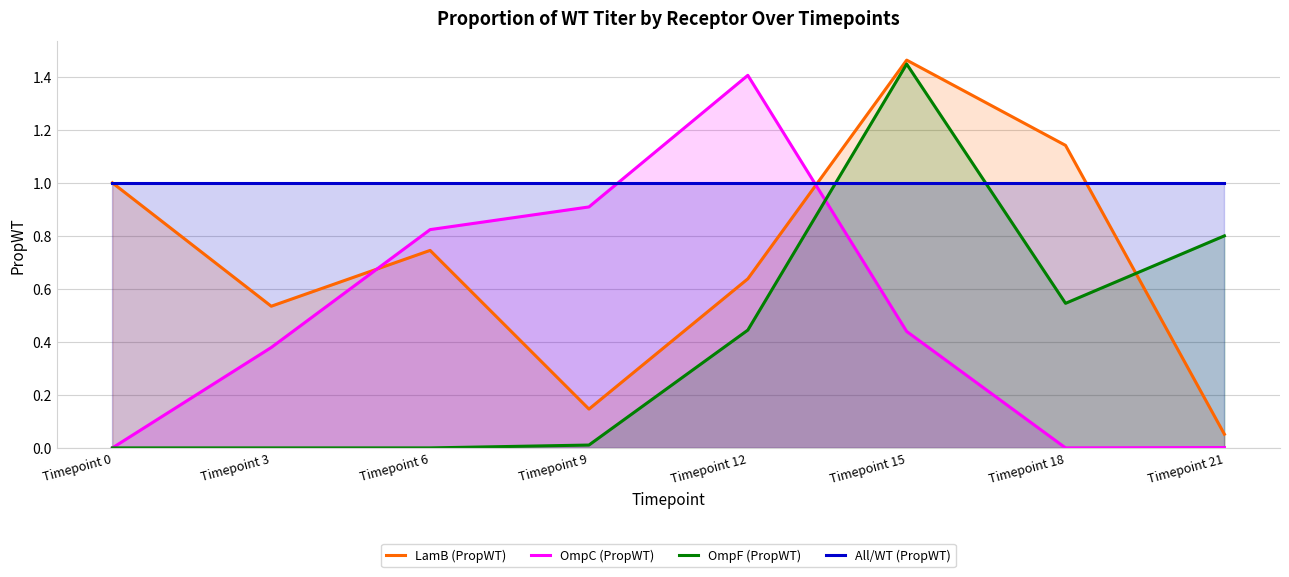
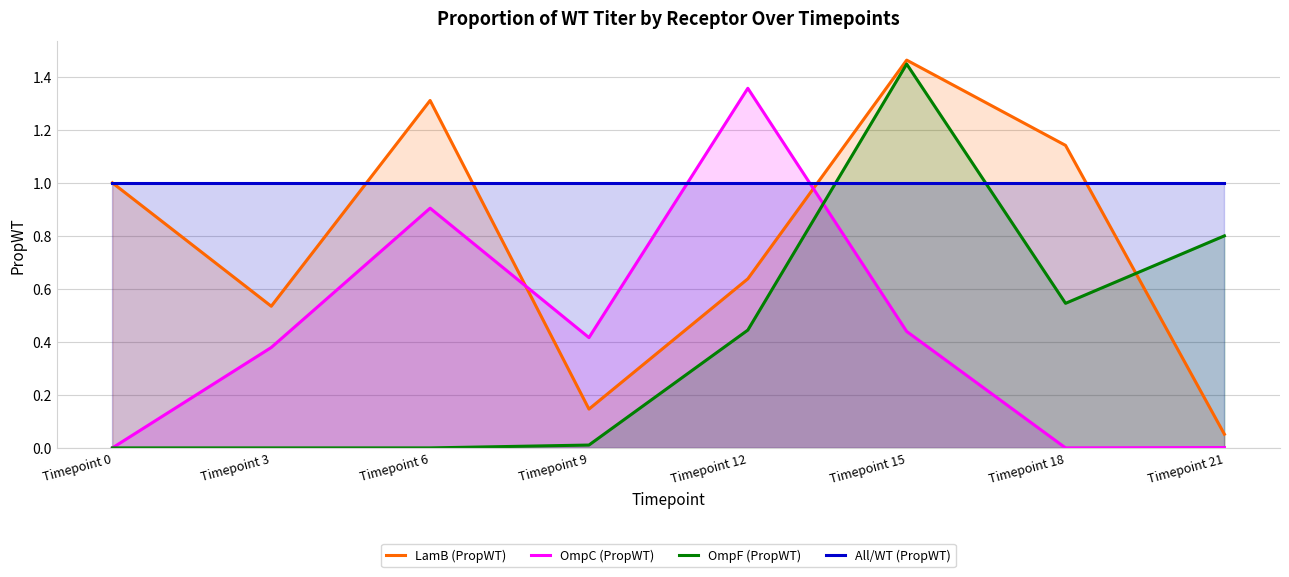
LamB (PropWT), Timepoint 6: 0.75 -> 1.31
OmpC (PropWT), Timepoint 6: 0.82 -> 0.90
OmpC (PropWT), Timepoint 9: 0.91 -> 0.42
OmpC (PropWT), Timepoint 12: 1.41 -> 1.36
